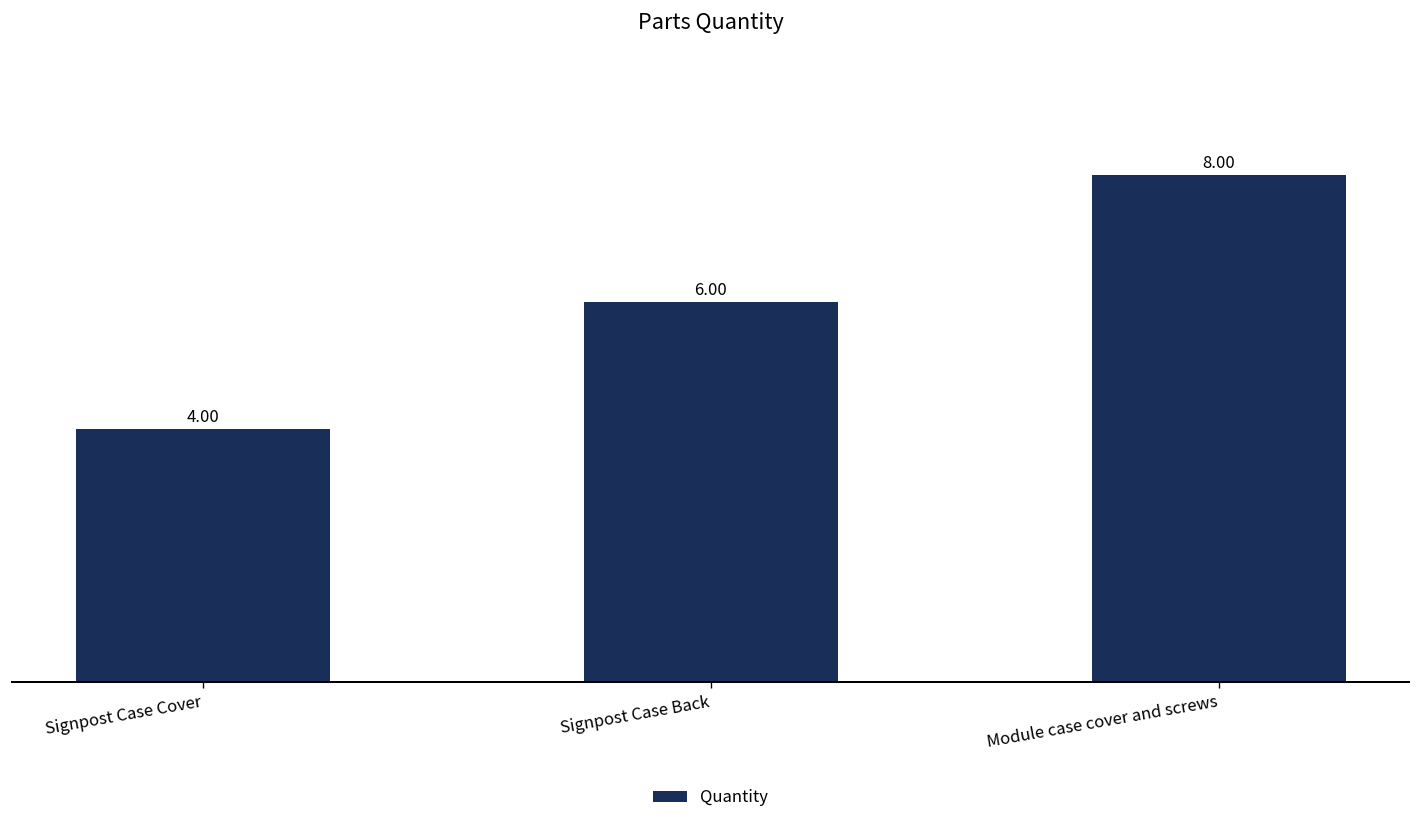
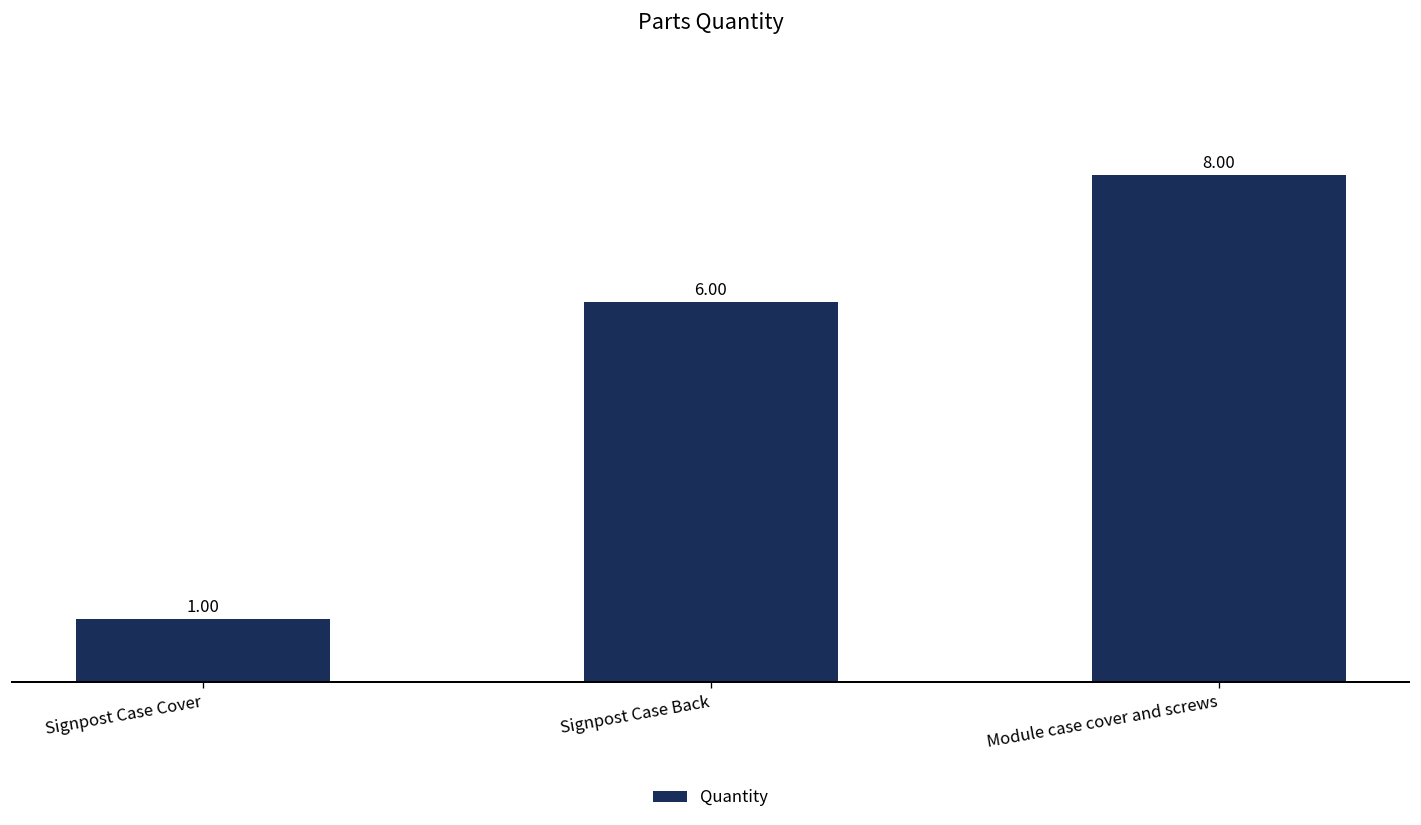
Signpost Case Cover: 4.00 -> 1.00
